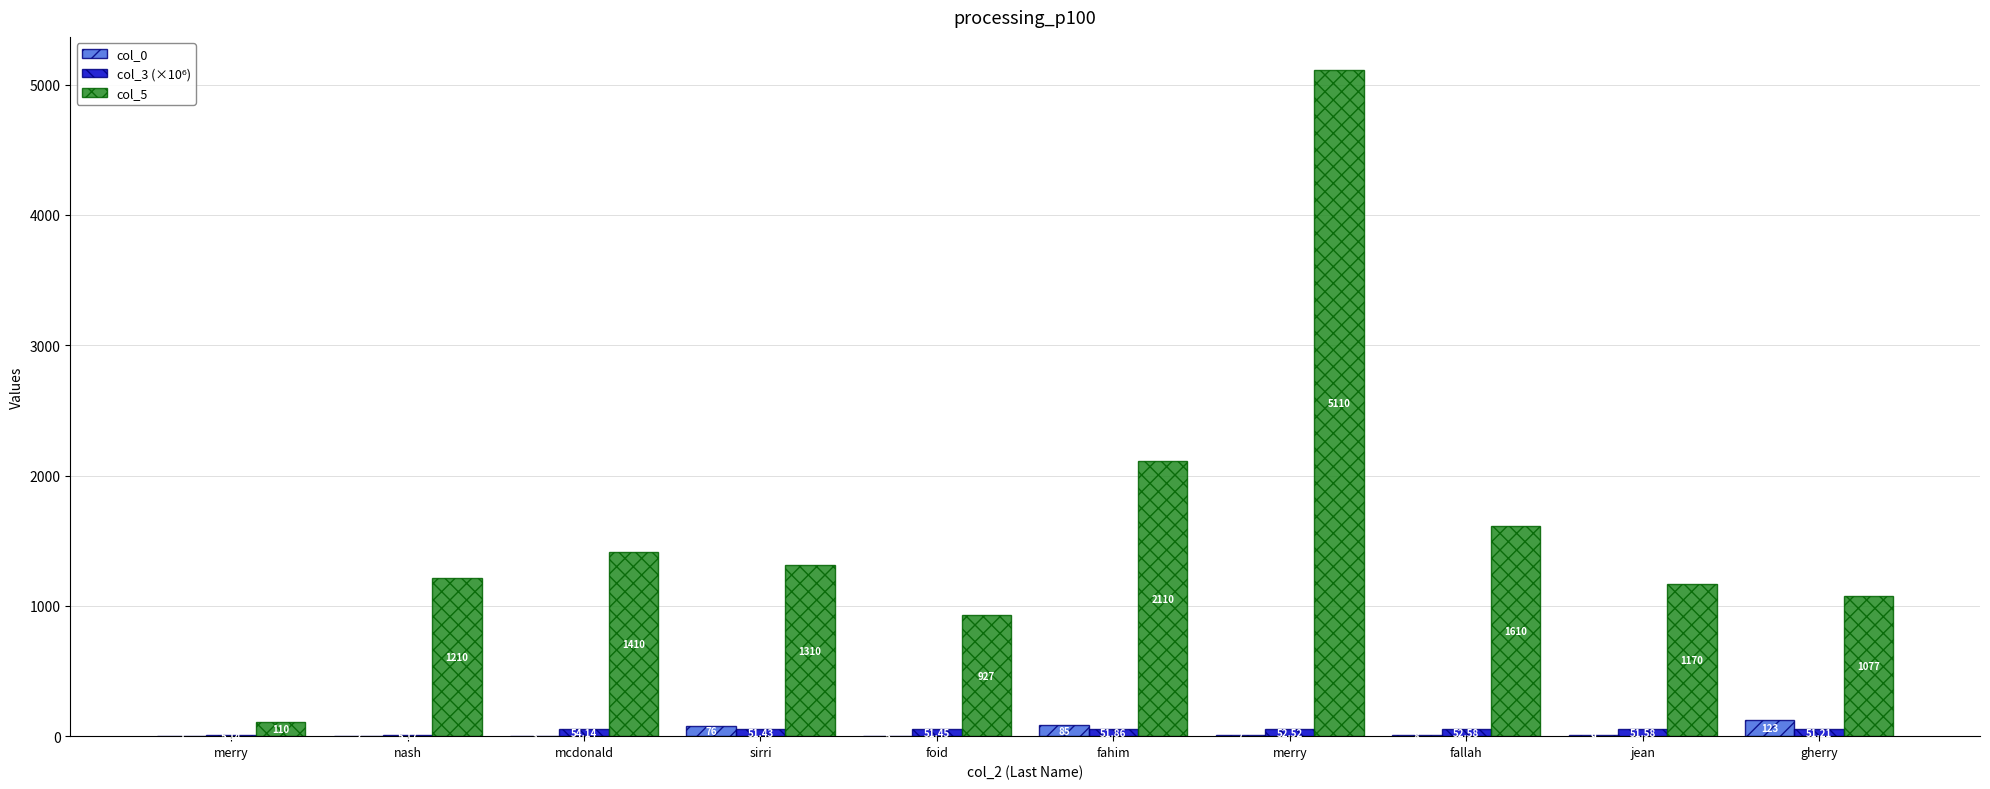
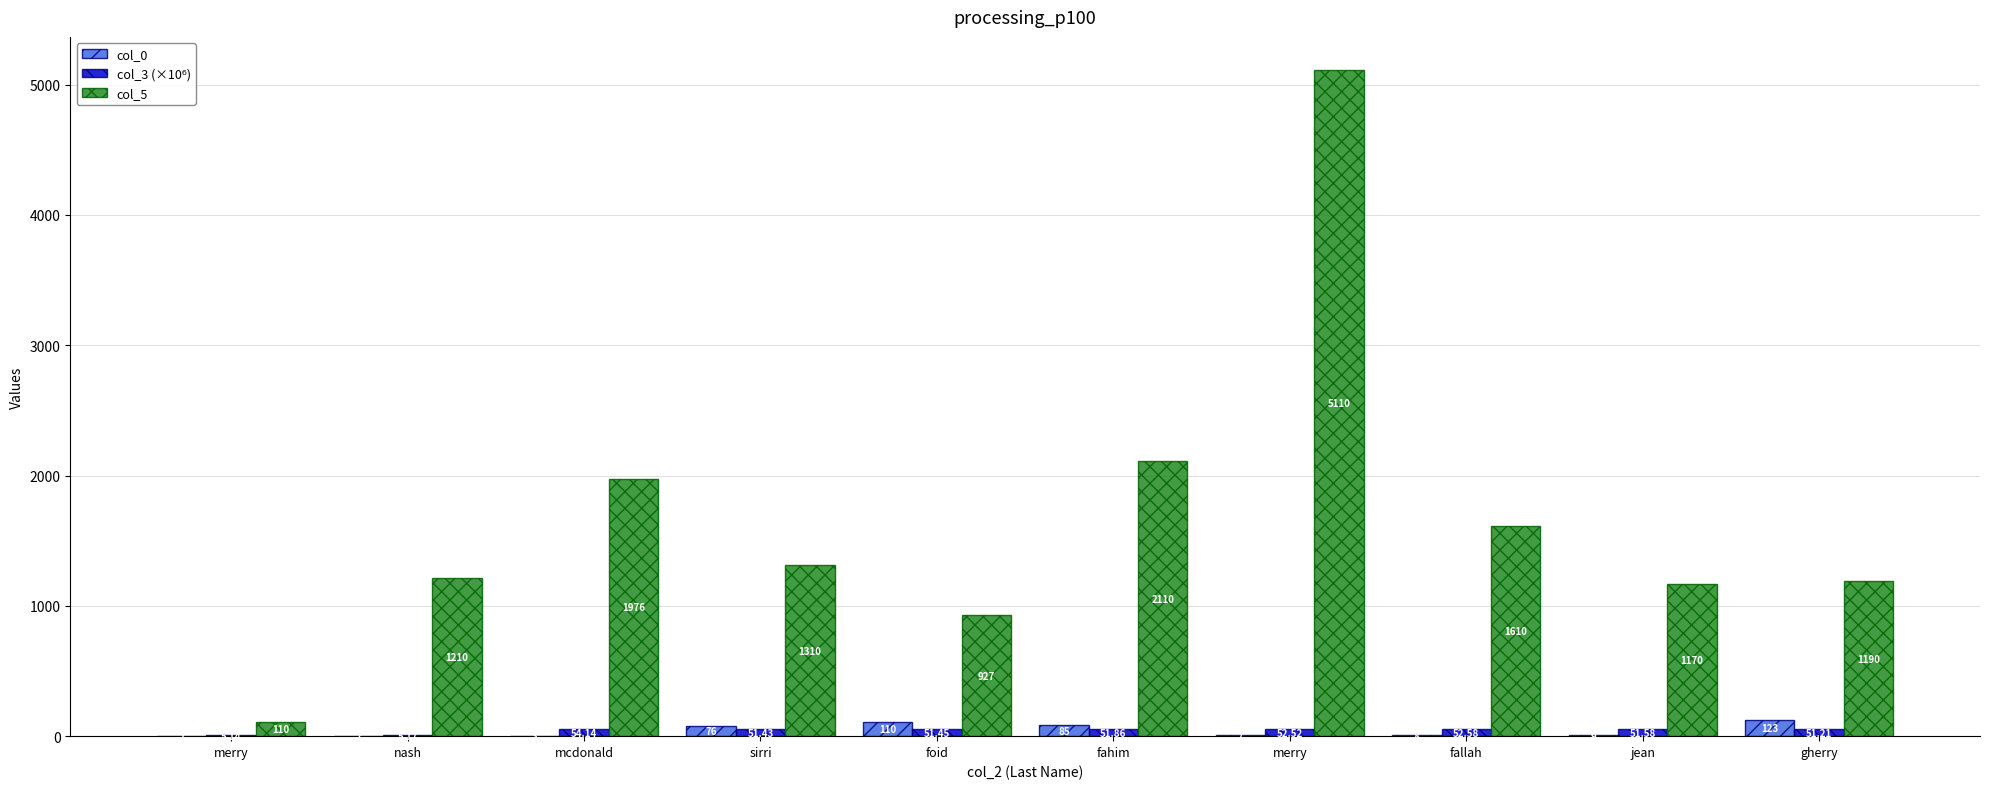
col_5, mcdonald: 1410 -> 1976
col_0, foid: 10 -> 110
col_5, gherry: 1077 -> 1190
